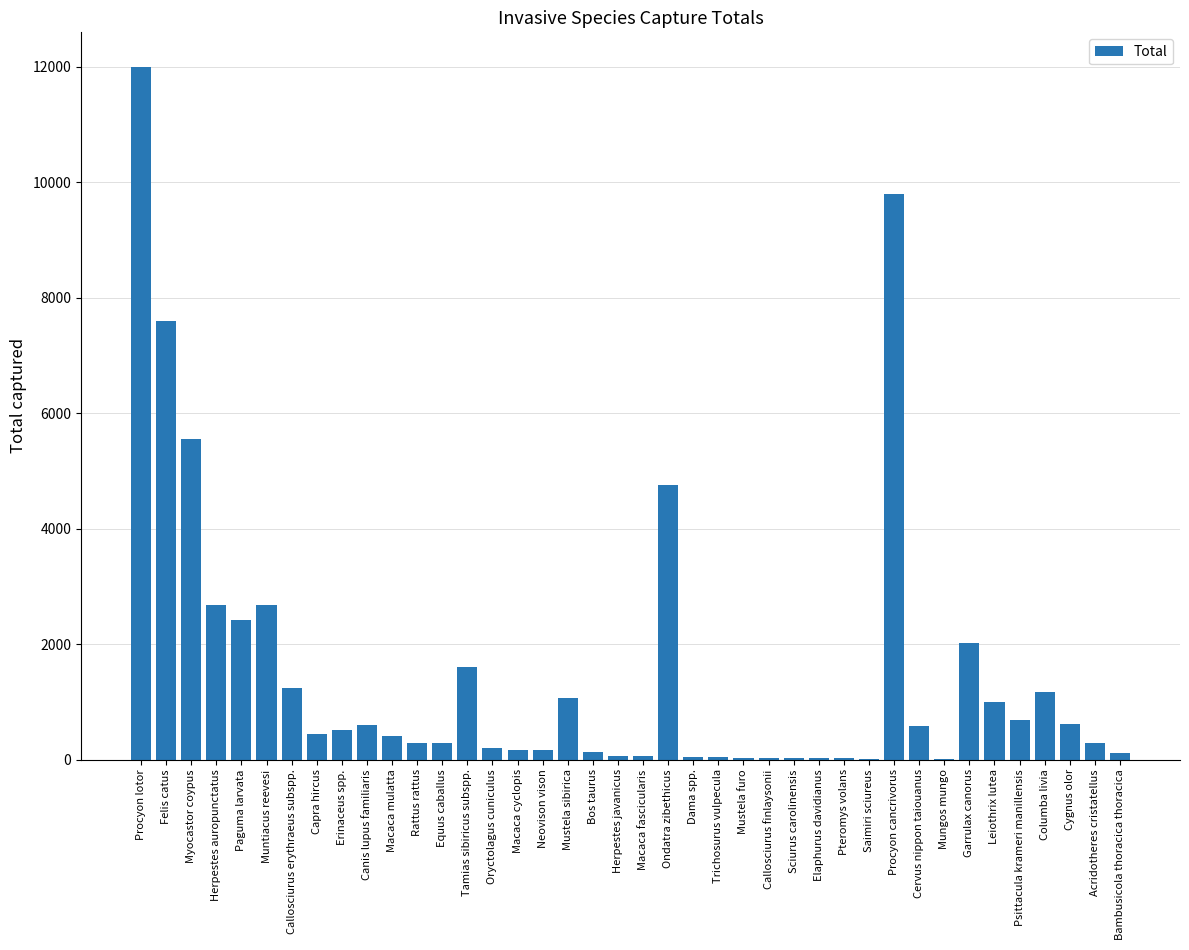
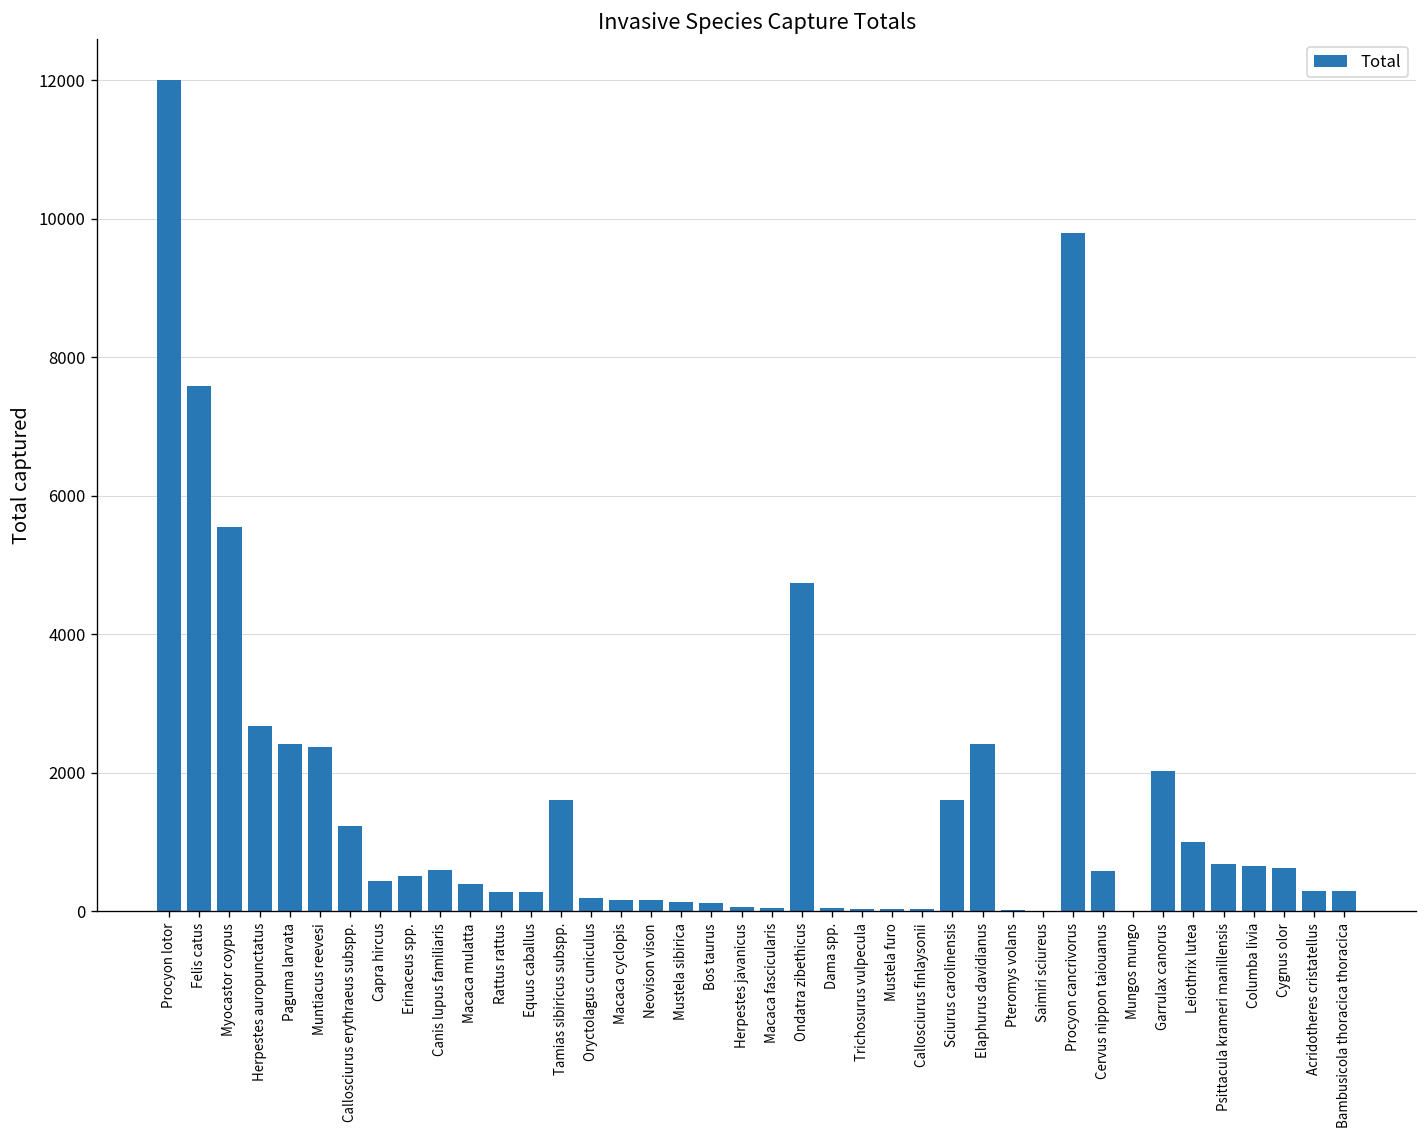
Muntiacus reevesi: 2700 -> 2400
Mustela sibirica: 1100 -> 100
Sciurus carolinensis: 0 -> 1600
Elaphurus davidianus: 0 -> 2400
Columba livia: 1200 -> 700
Bambusicola thoracica thoracica: 100 -> 300
